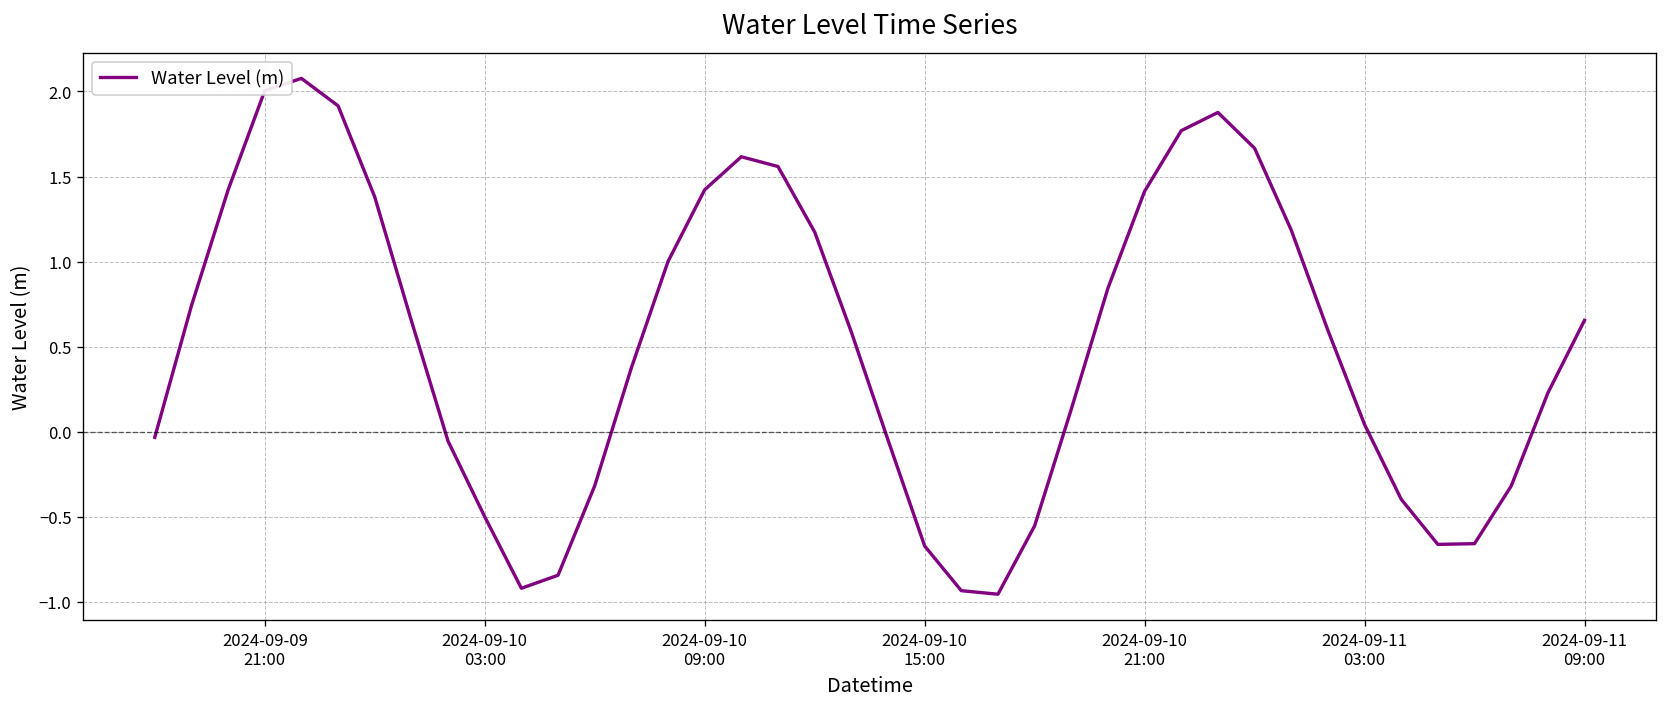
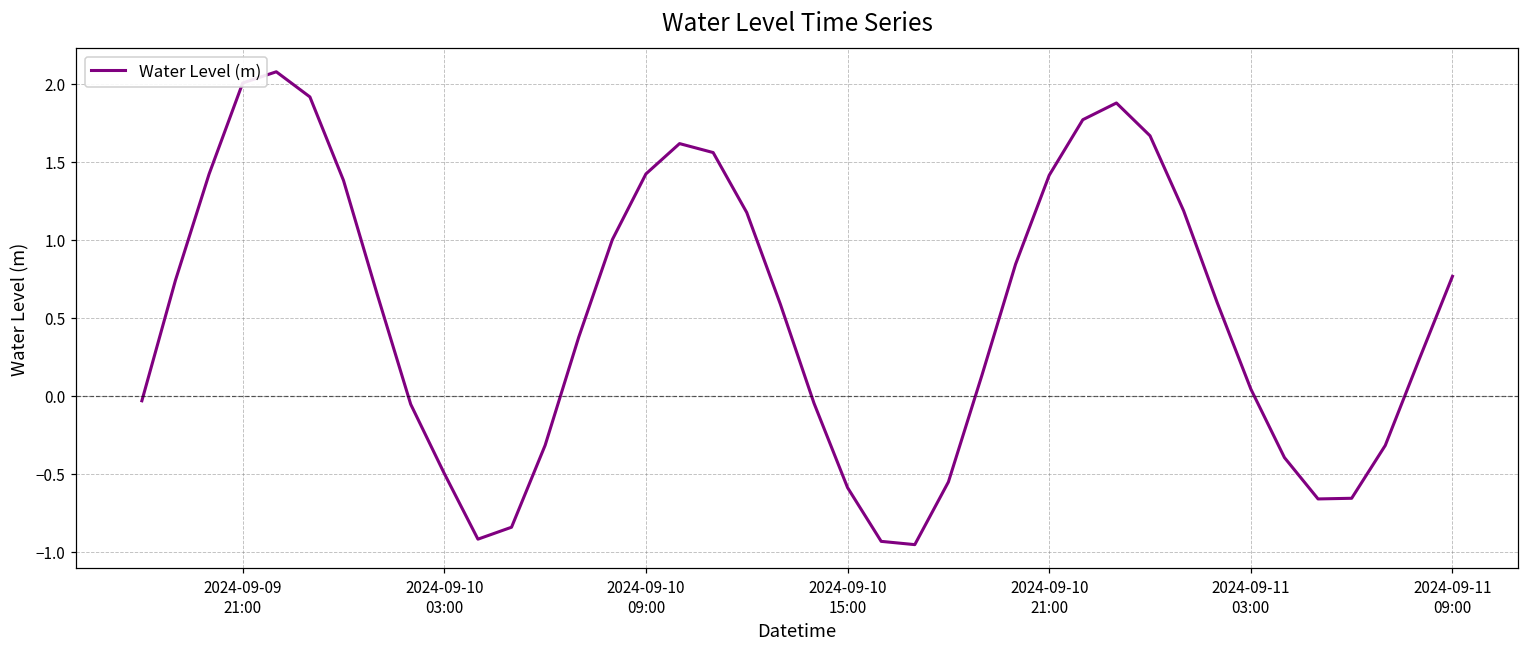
2024-09-10 15:00: -0.67 -> -0.59
2024-09-11 09:00: 0.65 -> 0.77
